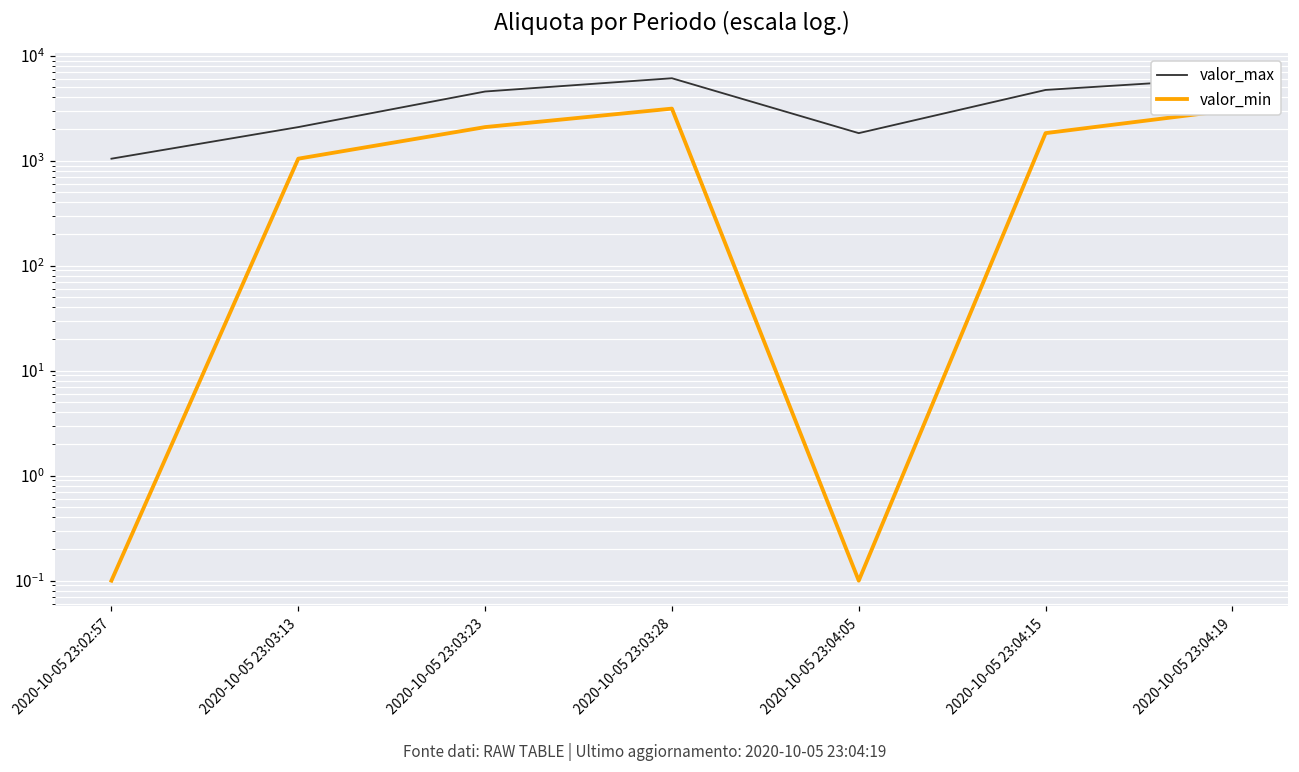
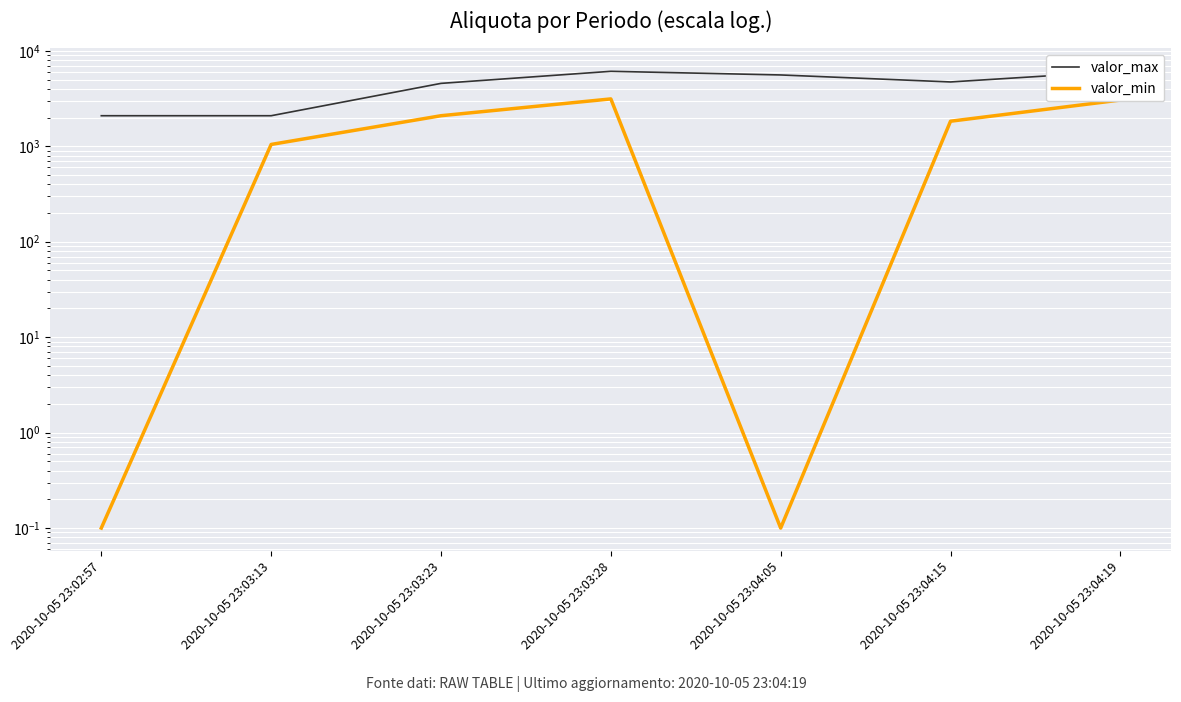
valor_max, 2020-10-05 23:02:57: 1000 -> 2100
valor_max, 2020-10-05 23:04:05: 1800 -> 6000
